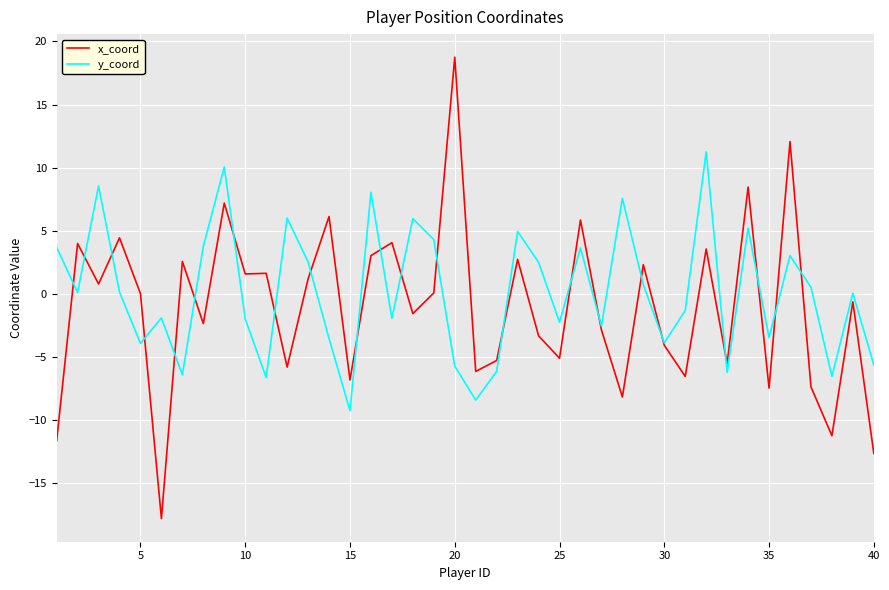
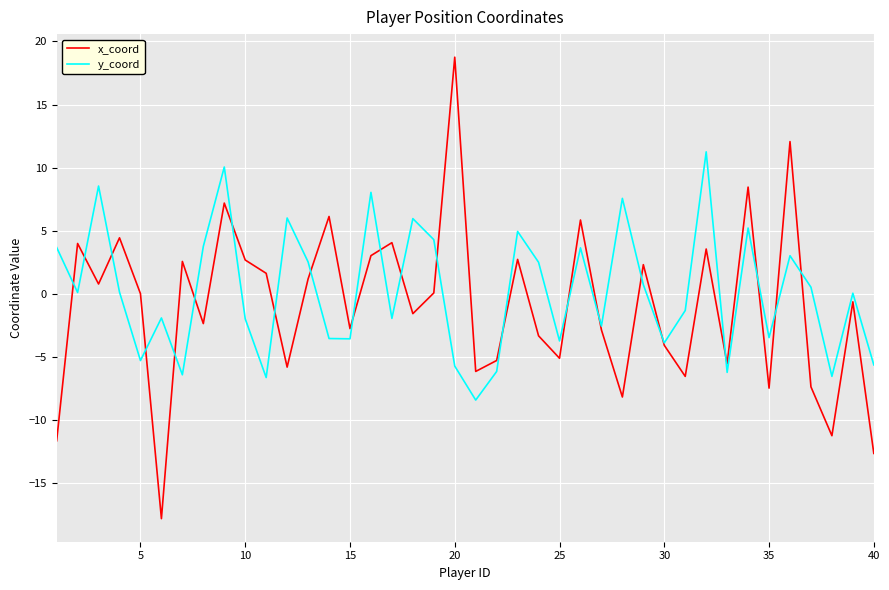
y_coord, 5: -3.9 -> -5.3
x_coord, 10: 1.6 -> 2.7
x_coord, 15: -6.8 -> -2.8
y_coord, 15: -9.3 -> -3.6
y_coord, 25: -2.3 -> -3.7
